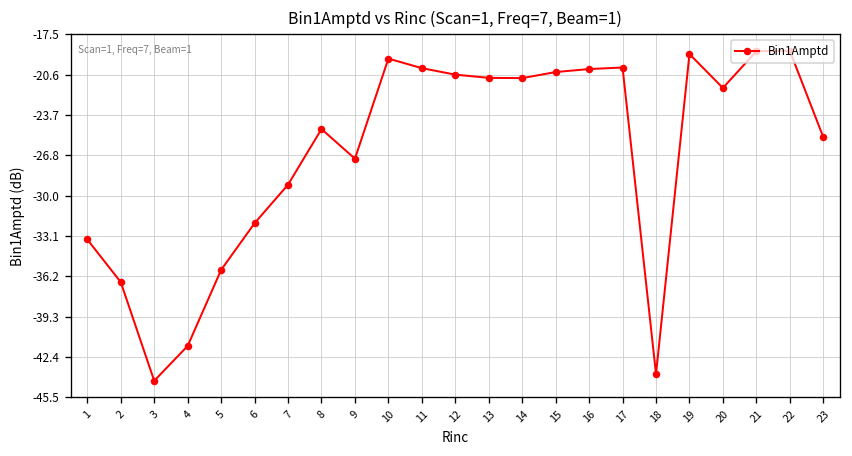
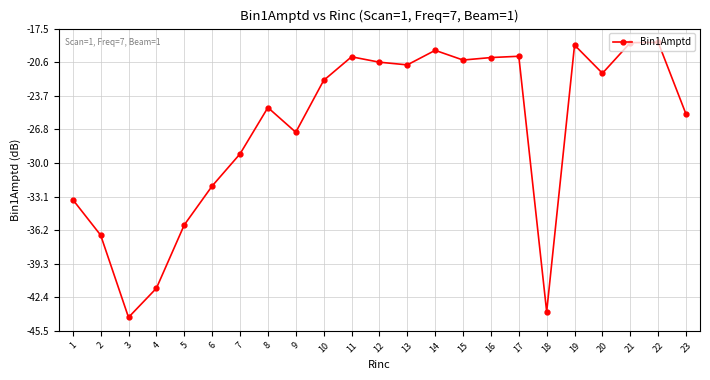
10: -19.4 -> -22.3
14: -20.9 -> -19.5
